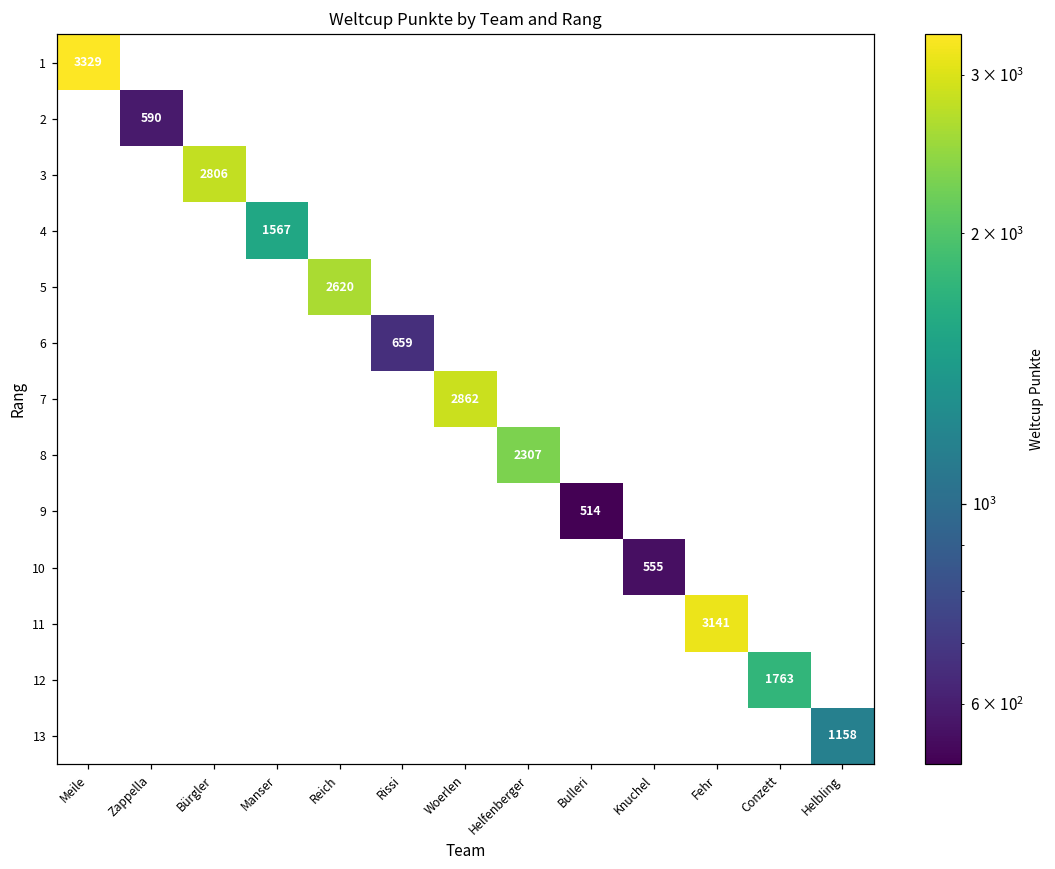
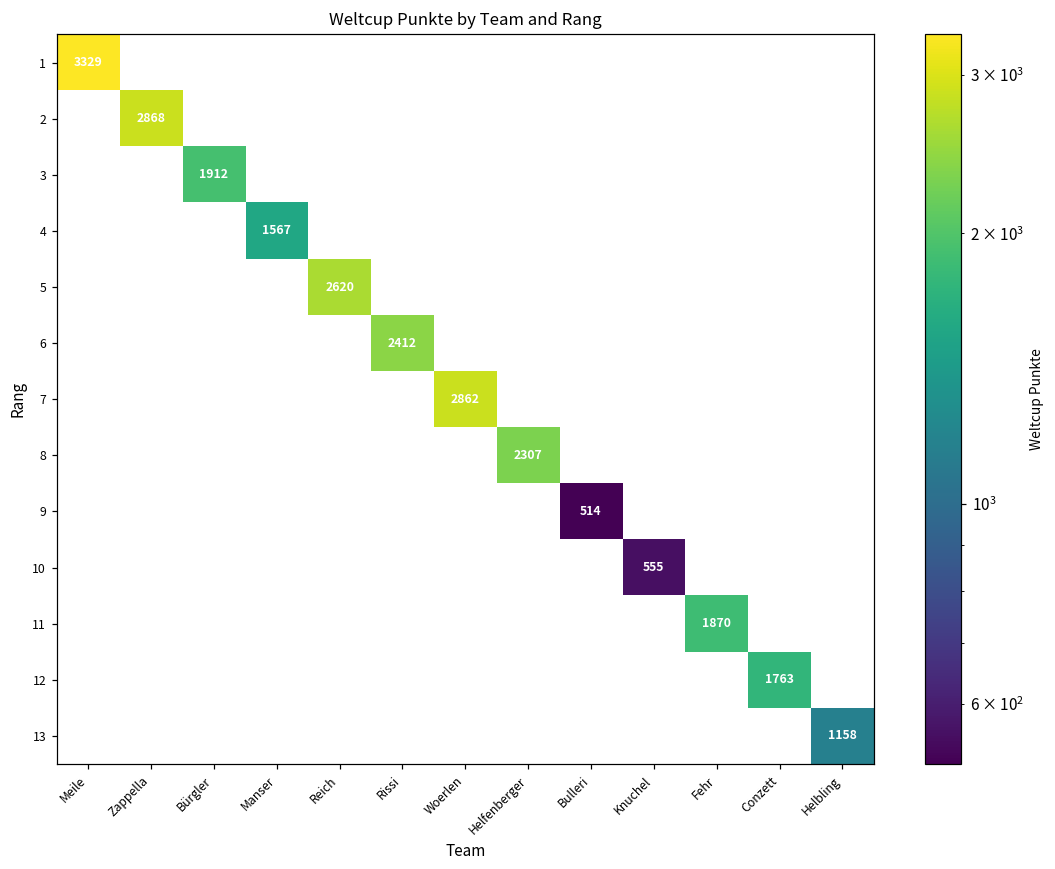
2, Zappella: 590 -> 2868
3, Bürgler: 2806 -> 1912
6, Rissi: 659 -> 2412
11, Fehr: 3141 -> 1870
